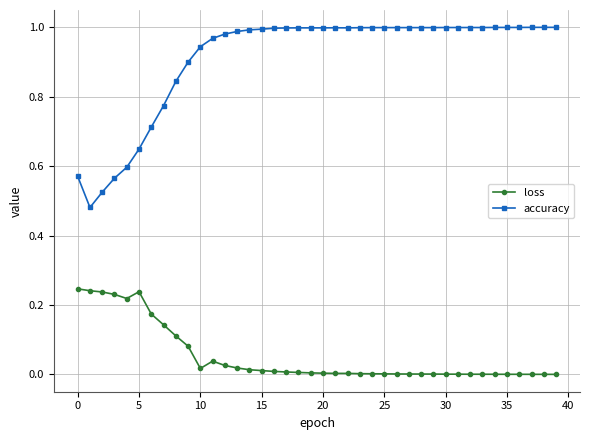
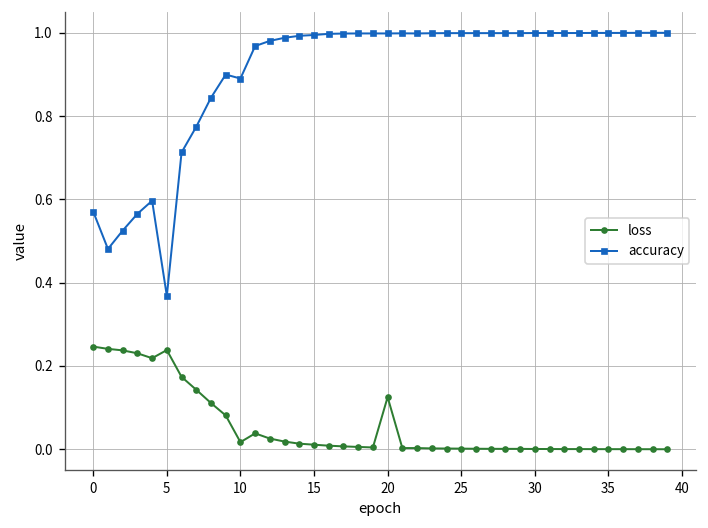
accuracy, 5: 0.65 -> 0.37
accuracy, 10: 0.94 -> 0.89
loss, 20: 0.00 -> 0.13
